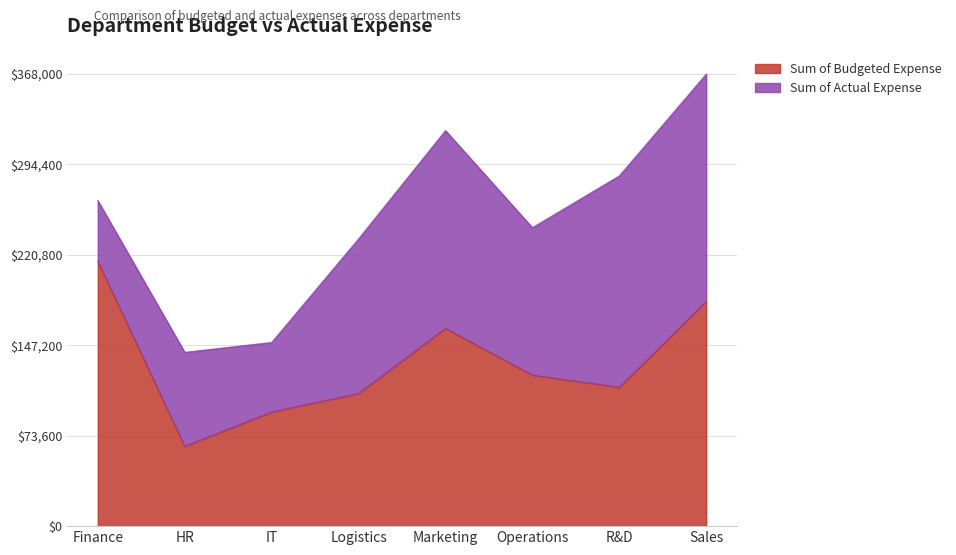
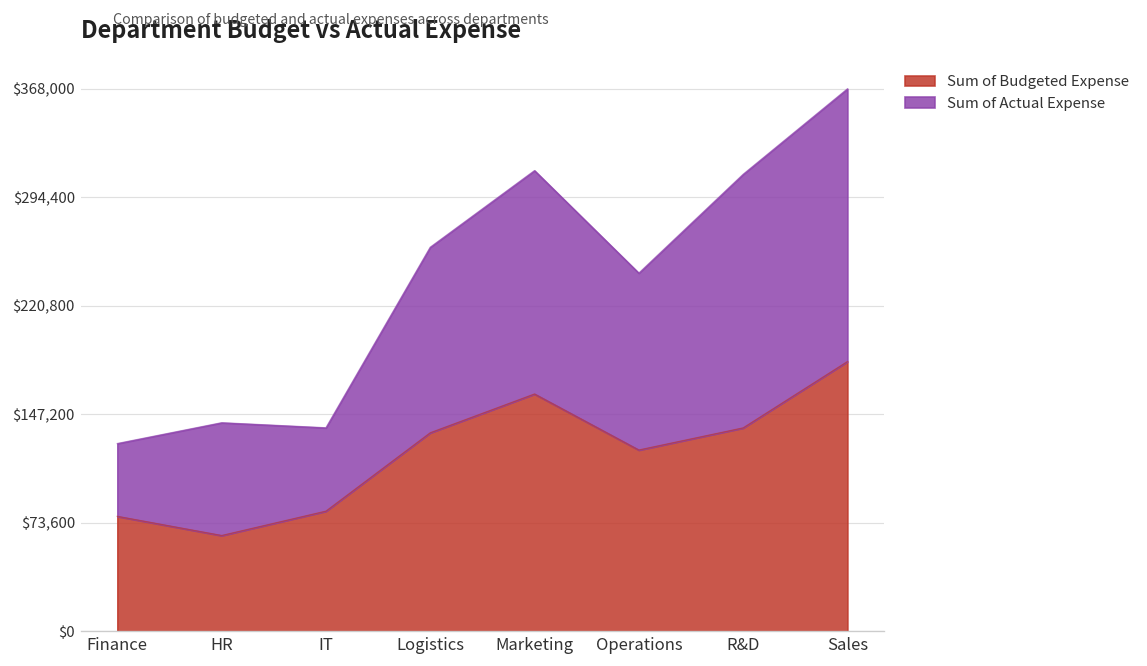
Sum of Budgeted Expense, Finance: $216,000 -> $78,000
Sum of Budgeted Expense, IT: $93,000 -> $82,000
Sum of Budgeted Expense, Logistics: $108,000 -> $135,000
Sum of Actual Expense, Marketing: $161,000 -> $152,000
Sum of Budgeted Expense, R&D: $113,000 -> $138,000
